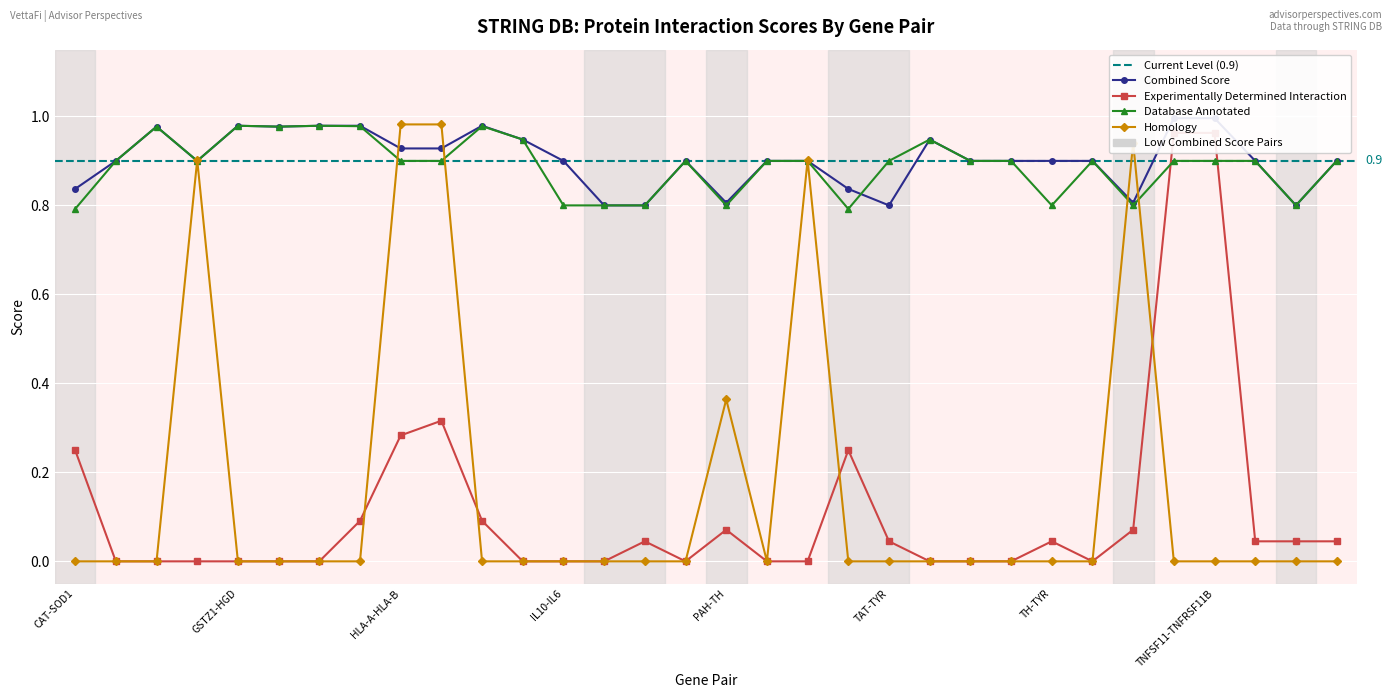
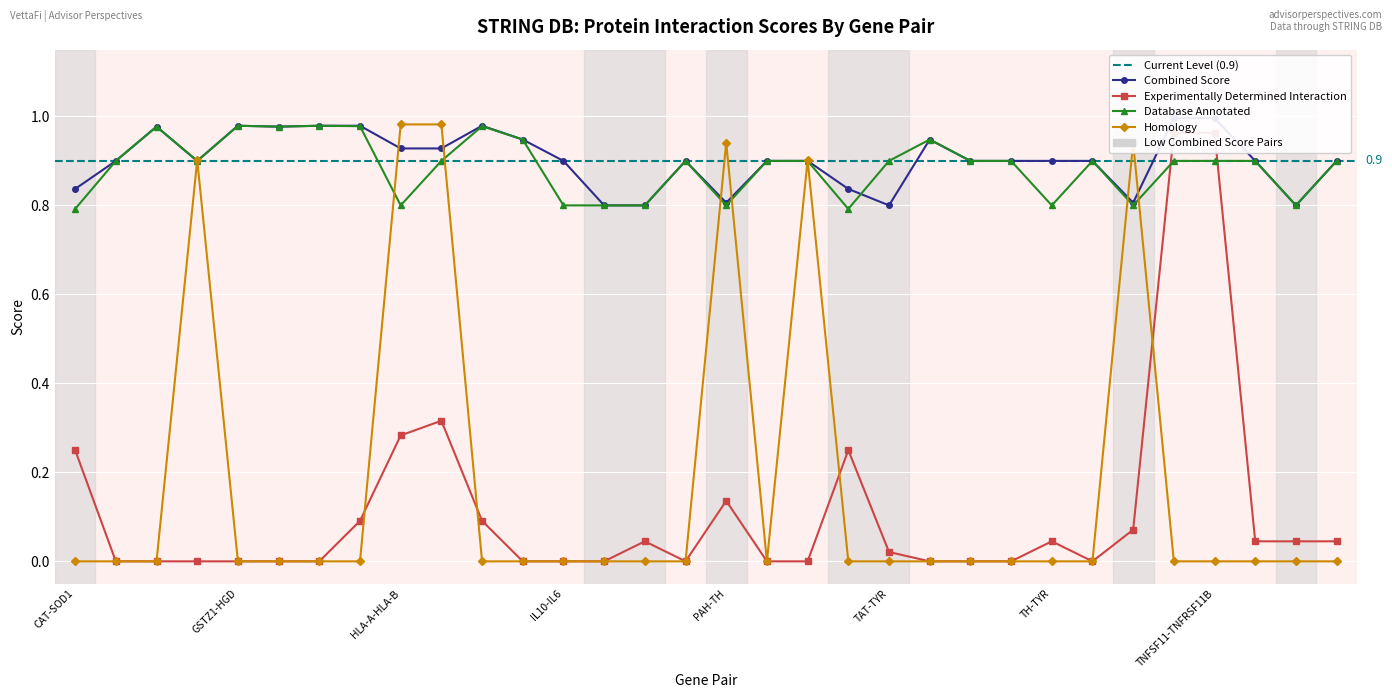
Database Annotated, HLA-A-HLA-B: 0.9 -> 0.8
Experimentally Determined Interaction, PAH-TH: 0.07 -> 0.14
Homology, PAH-TH: 0.36 -> 0.94
Experimentally Determined Interaction, TAT-TYR: 0.05 -> 0.02
